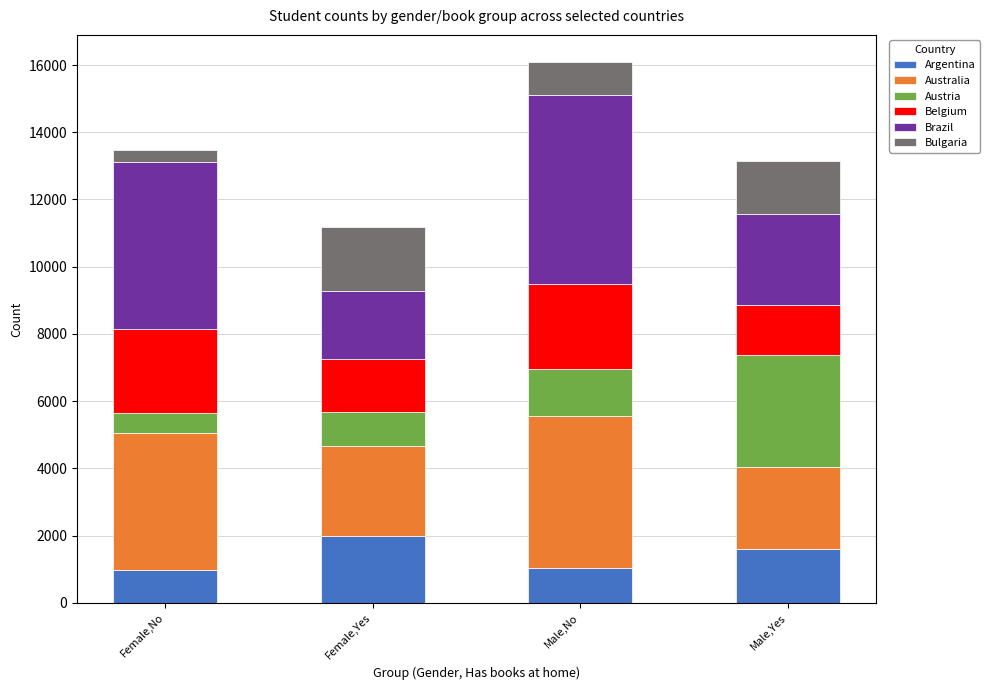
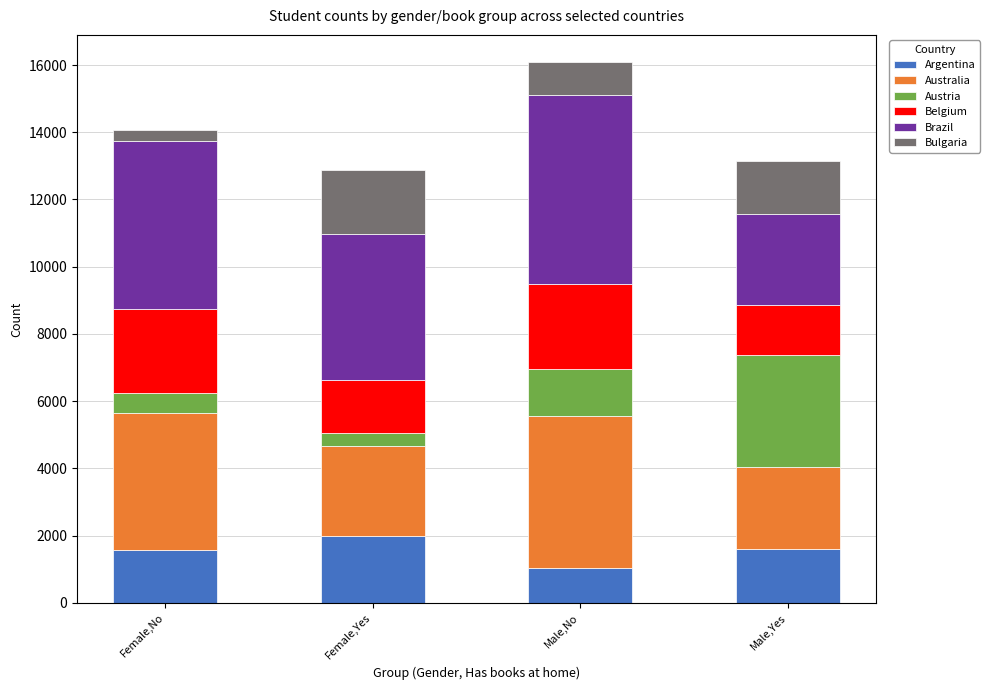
Argentina, Female,No: 1000 -> 1600
Austria, Female,Yes: 1000 -> 400
Brazil, Female,Yes: 2000 -> 4300
